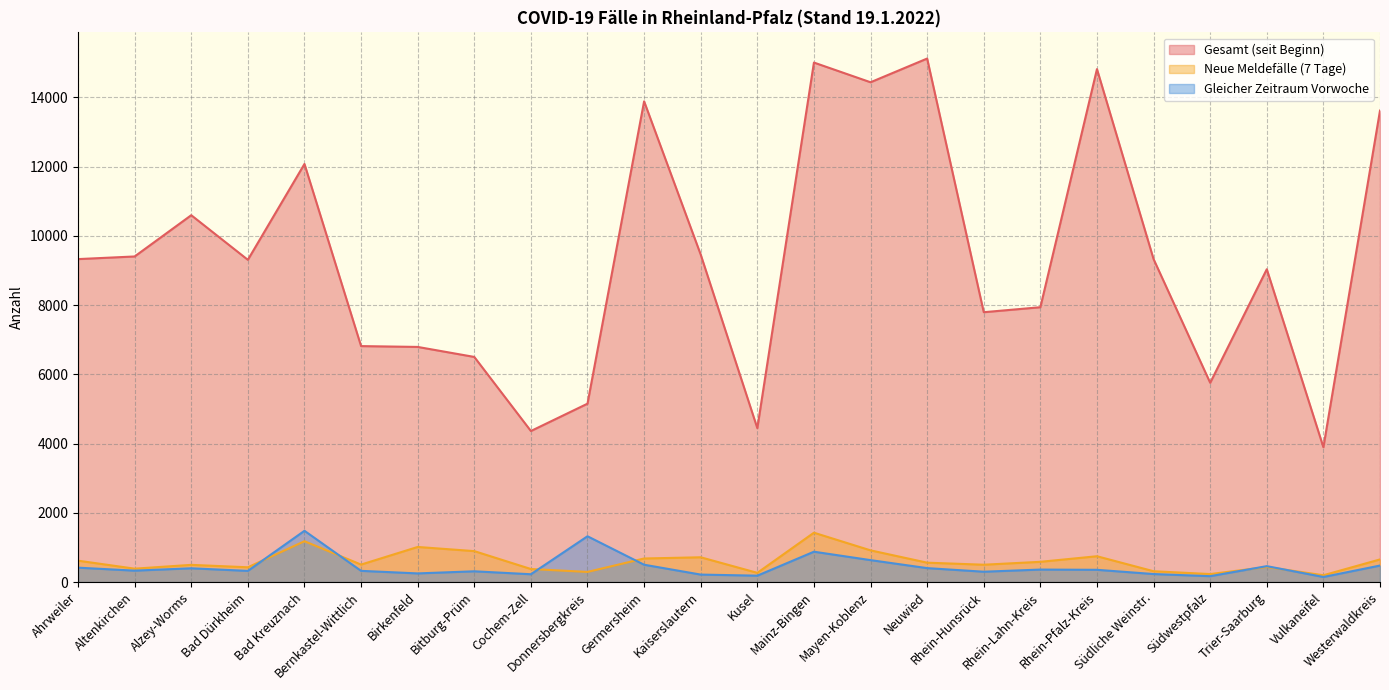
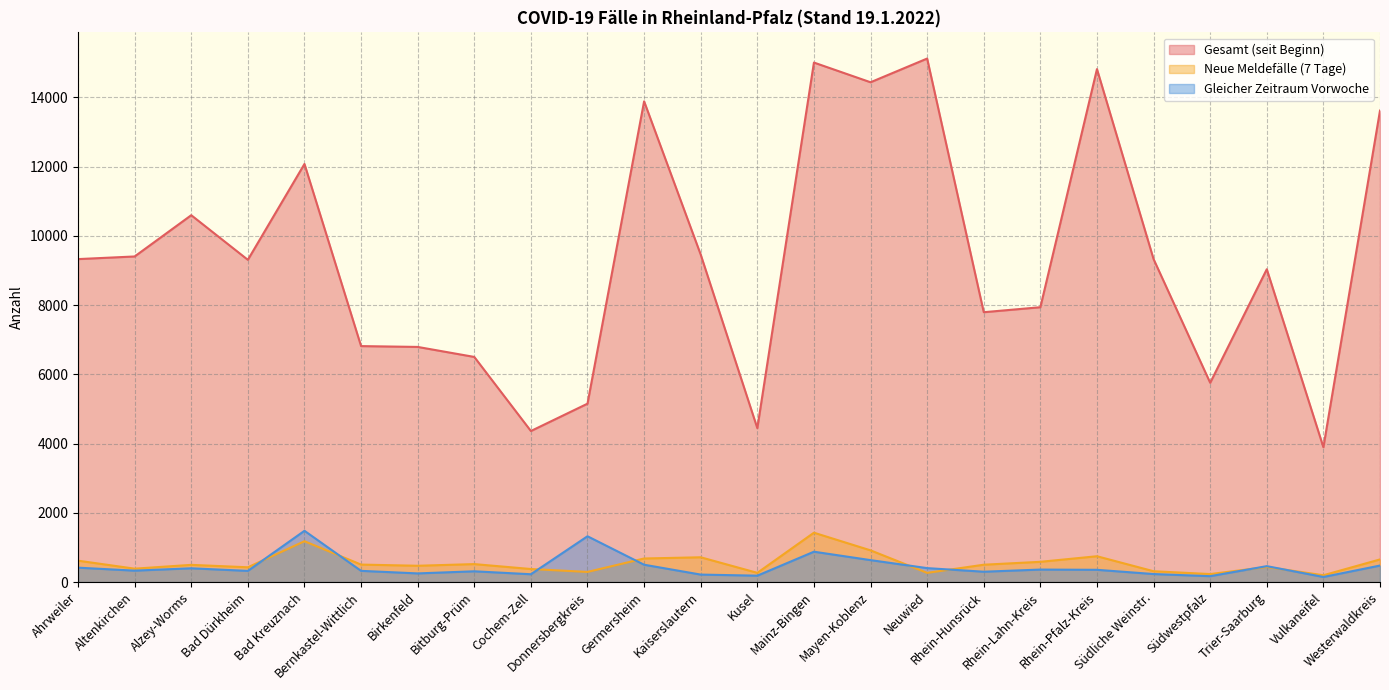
Neue Meldefälle (7 Tage), Birkenfeld: 1000 -> 500
Neue Meldefälle (7 Tage), Bitburg-Prüm: 900 -> 500
Neue Meldefälle (7 Tage), Neuwied: 600 -> 300
